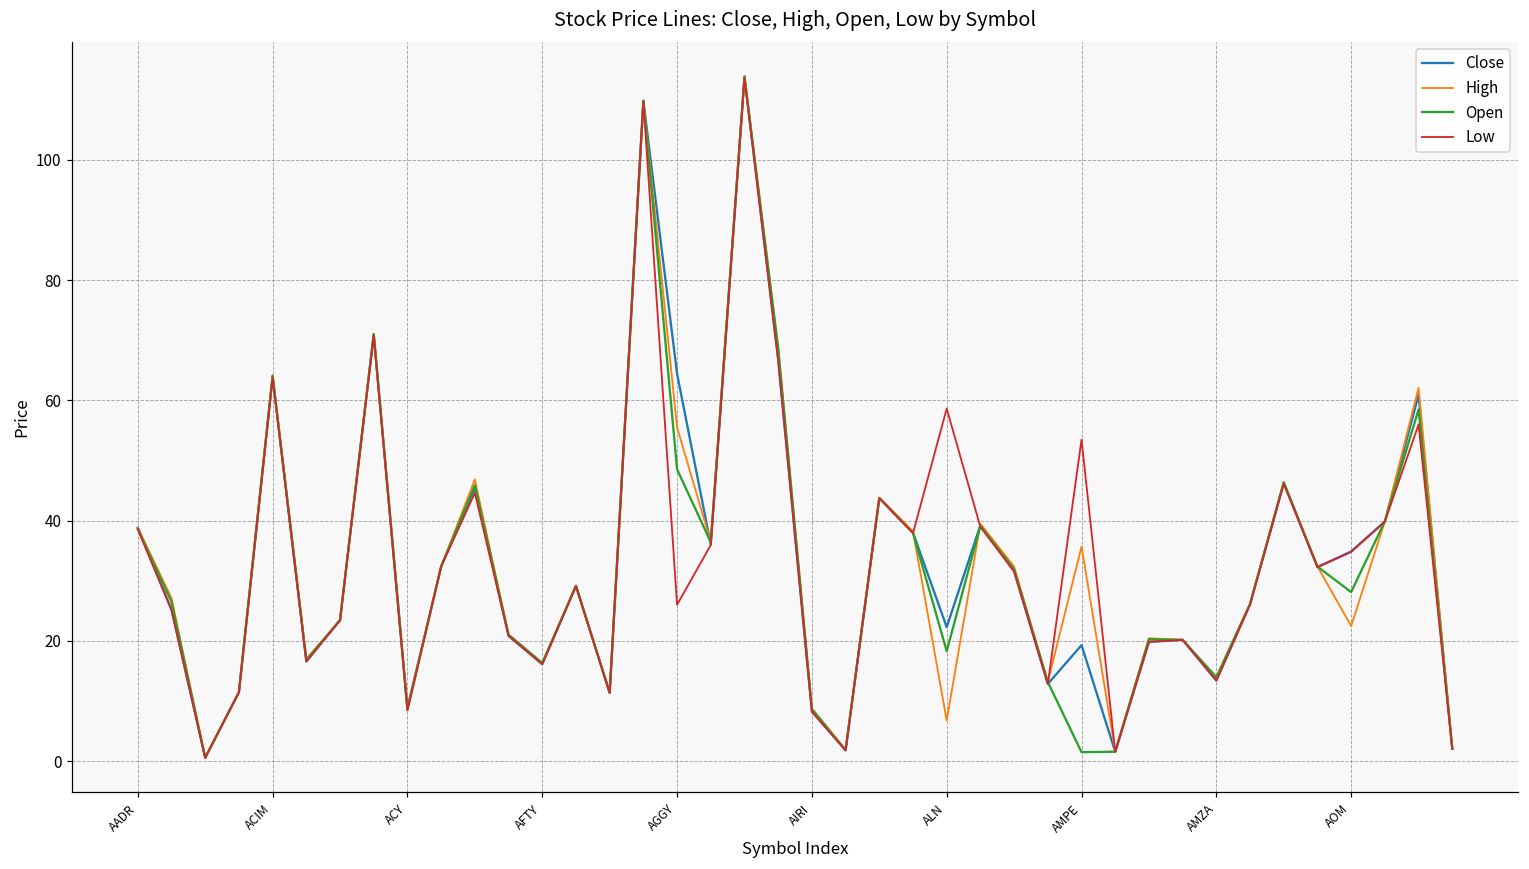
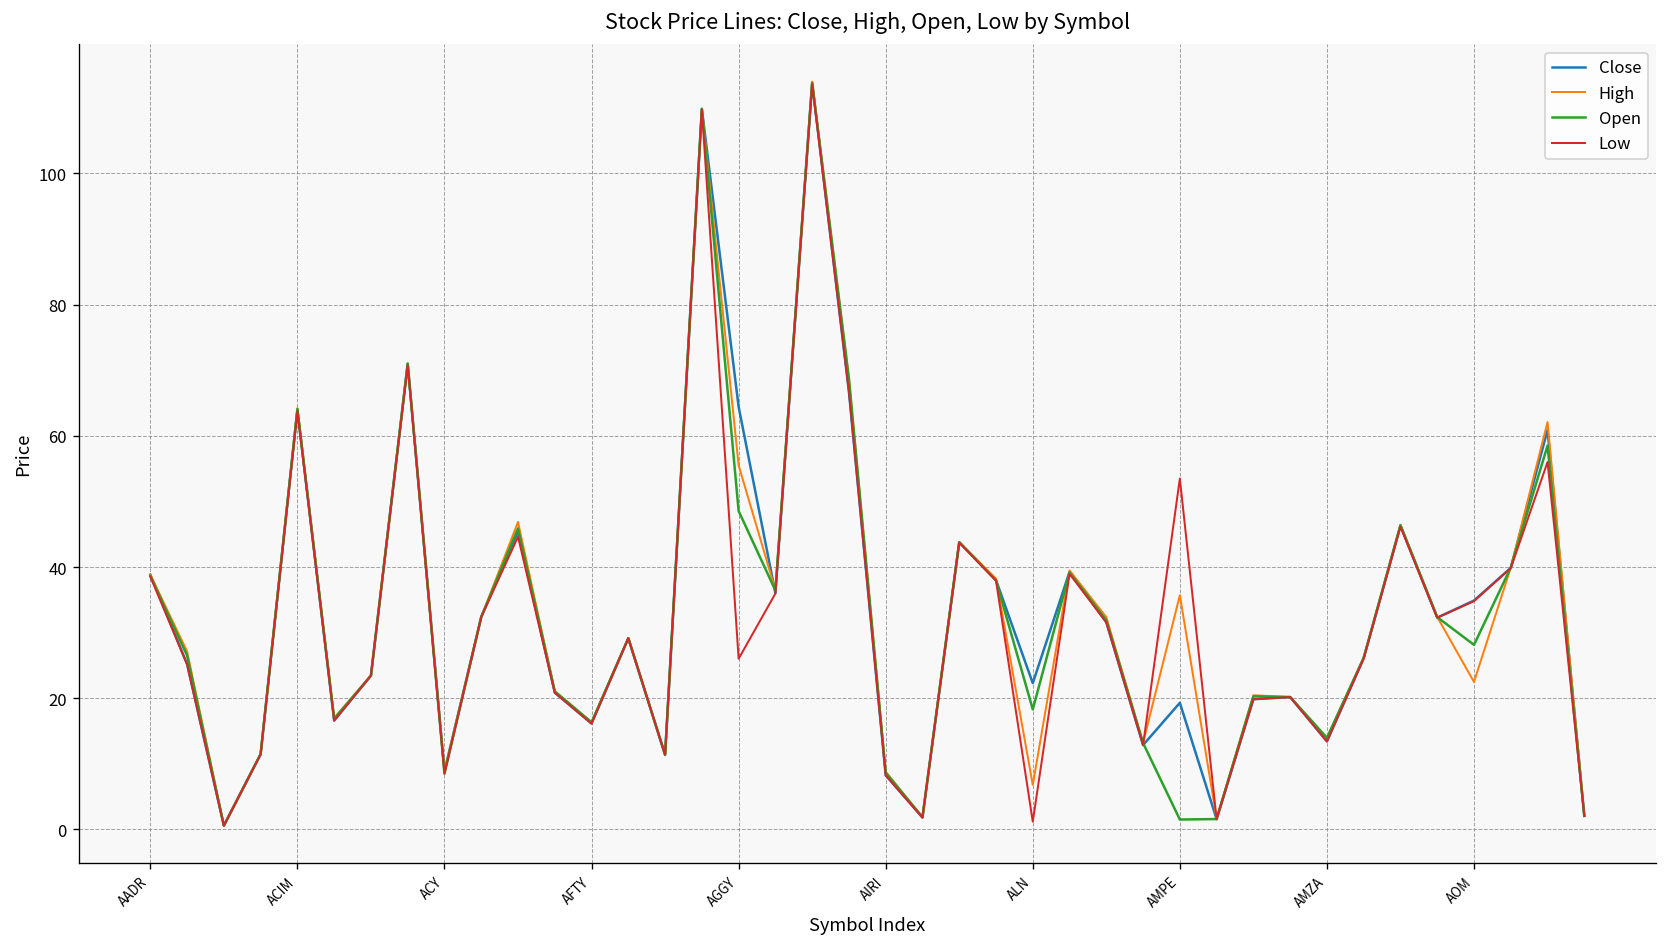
Low, ALN: 59 -> 1
